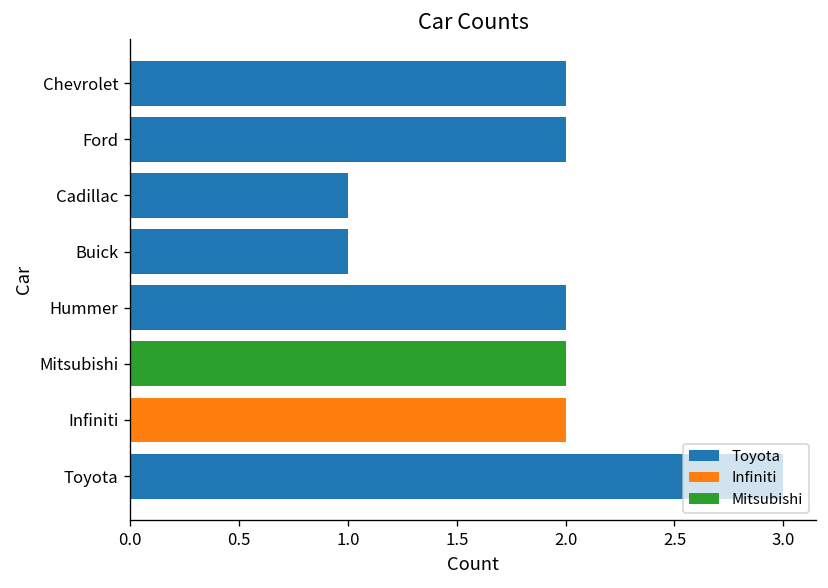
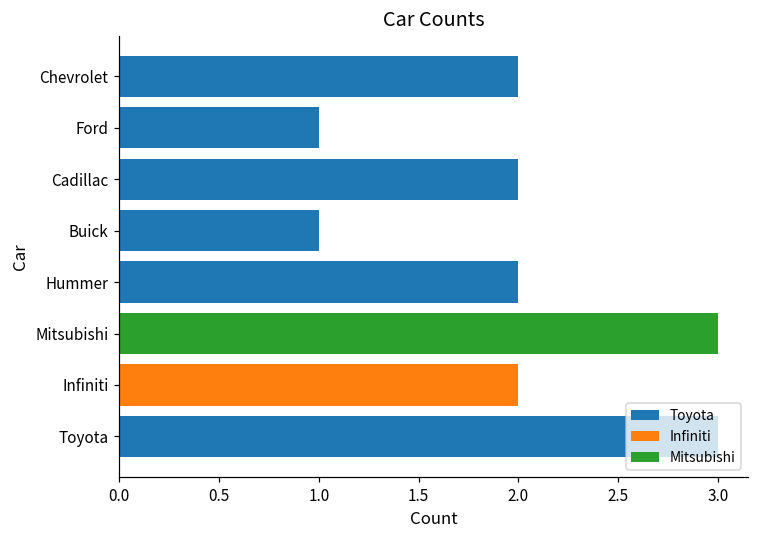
Ford: 2 -> 1
Cadillac: 1 -> 2
Mitsubishi: 2 -> 3
